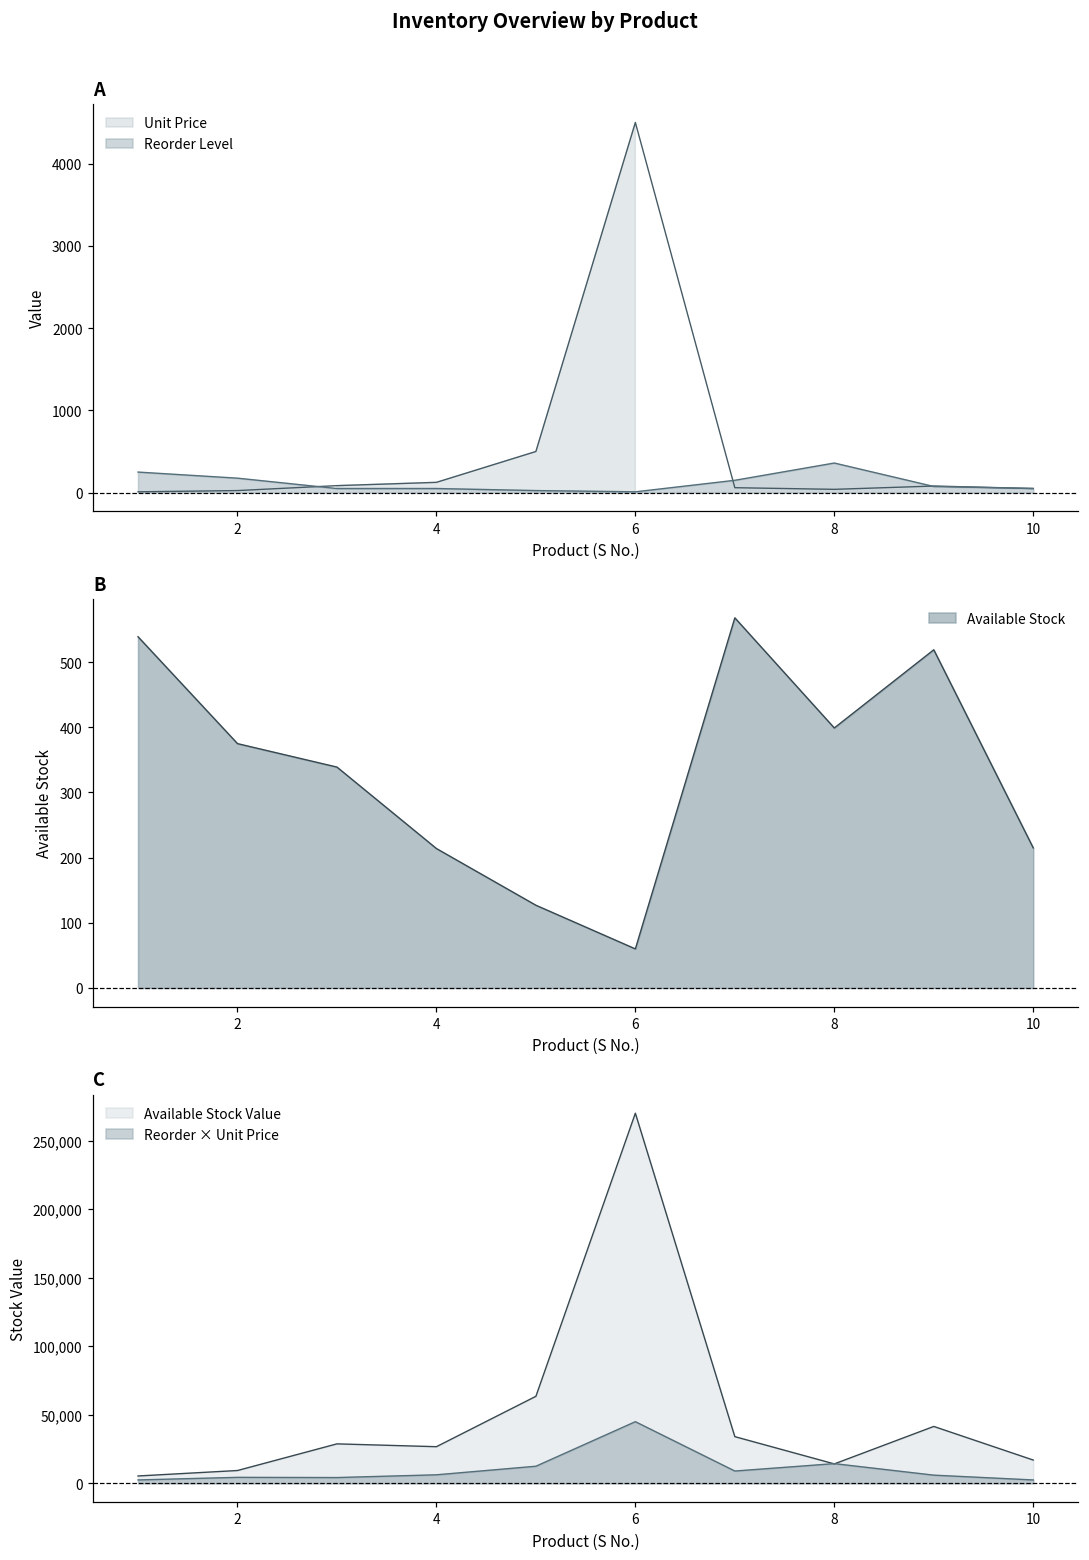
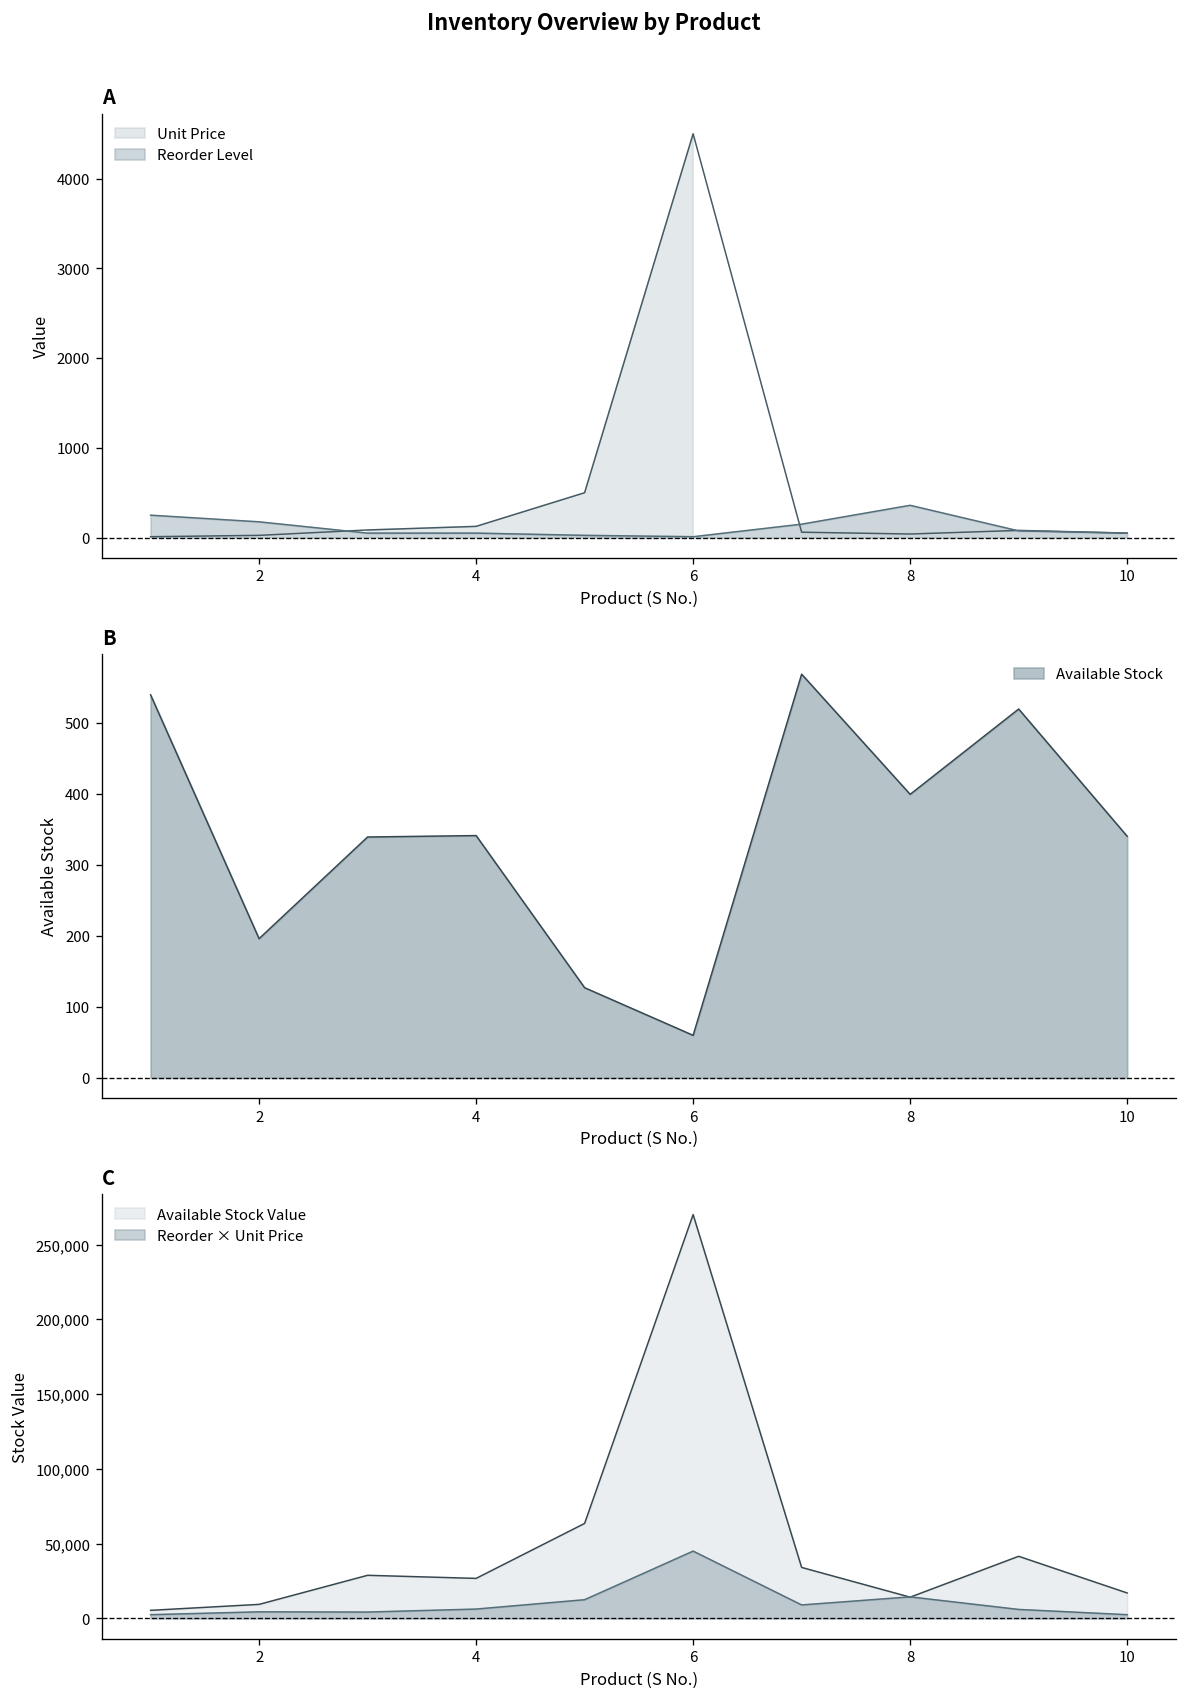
B, 2: 380 -> 200
B, 4: 210 -> 340
B, 10: 220 -> 340
